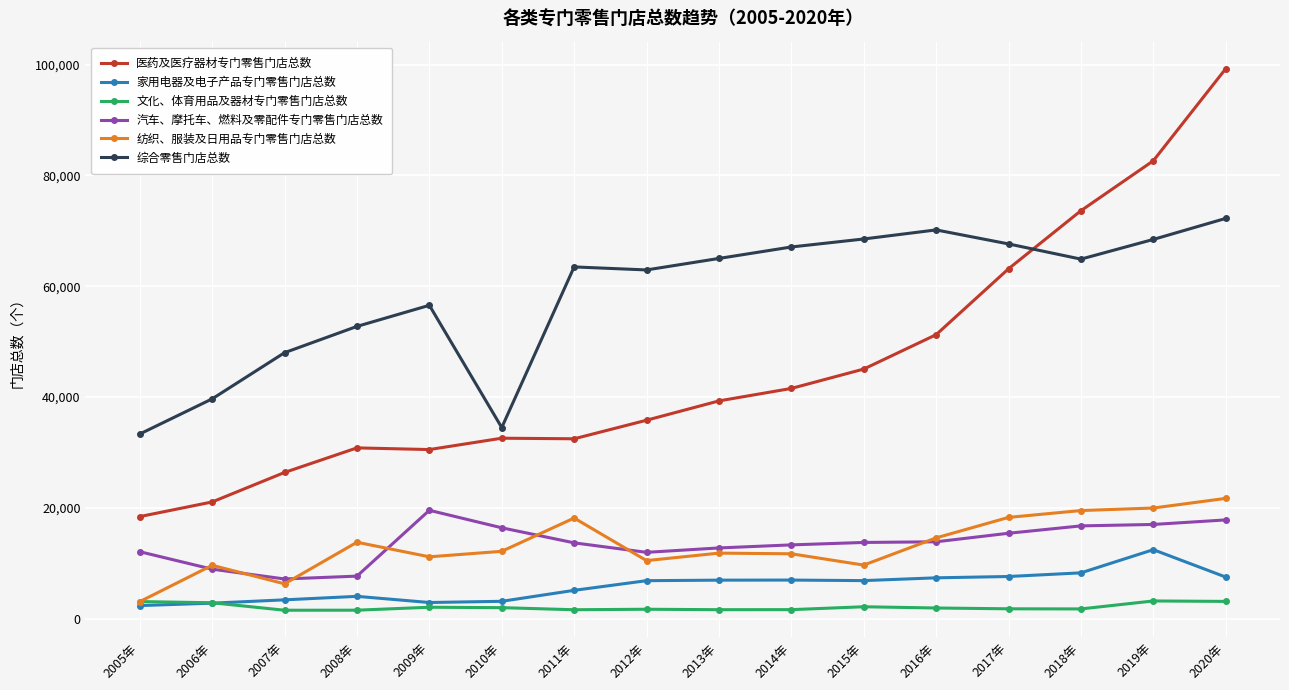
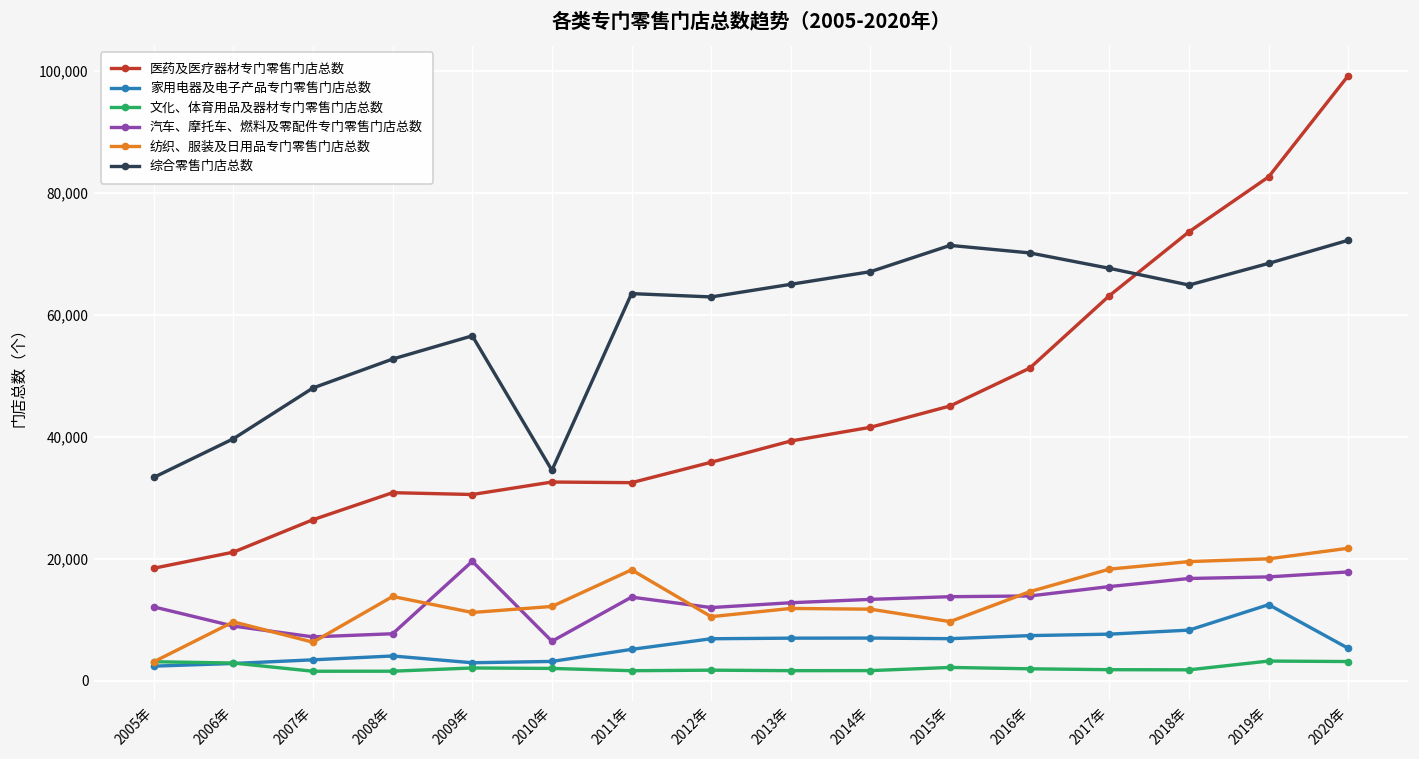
汽车、摩托车、燃料及零配件专门零售门店总数, 2010年: 16,000 -> 6,000
综合零售门店总数, 2015年: 69,000 -> 71,000
家用电器及电子产品专门零售门店总数, 2020年: 8,000 -> 5,000
